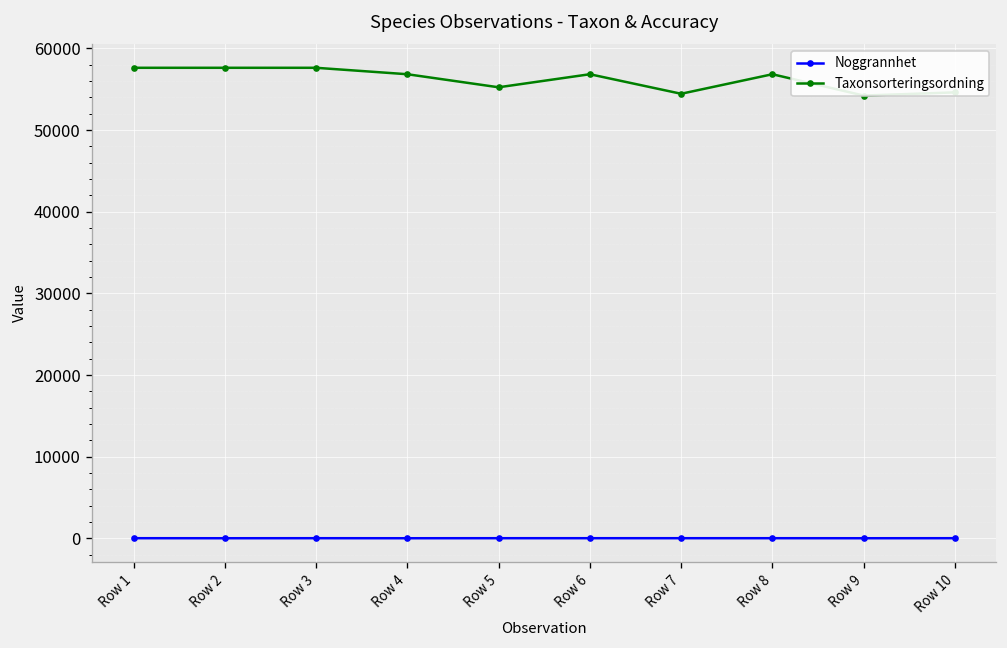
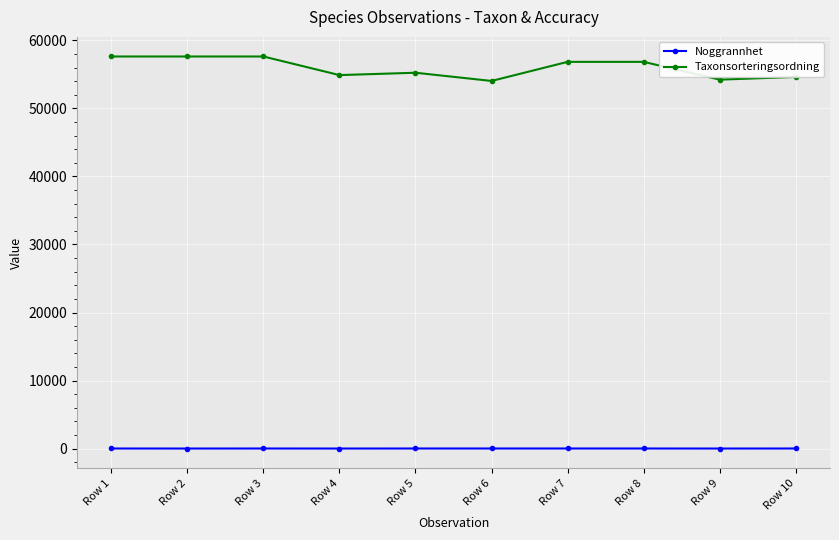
Taxonsorteringsordning, Row 4: 57000 -> 55000
Taxonsorteringsordning, Row 6: 57000 -> 54000
Taxonsorteringsordning, Row 7: 54000 -> 57000
